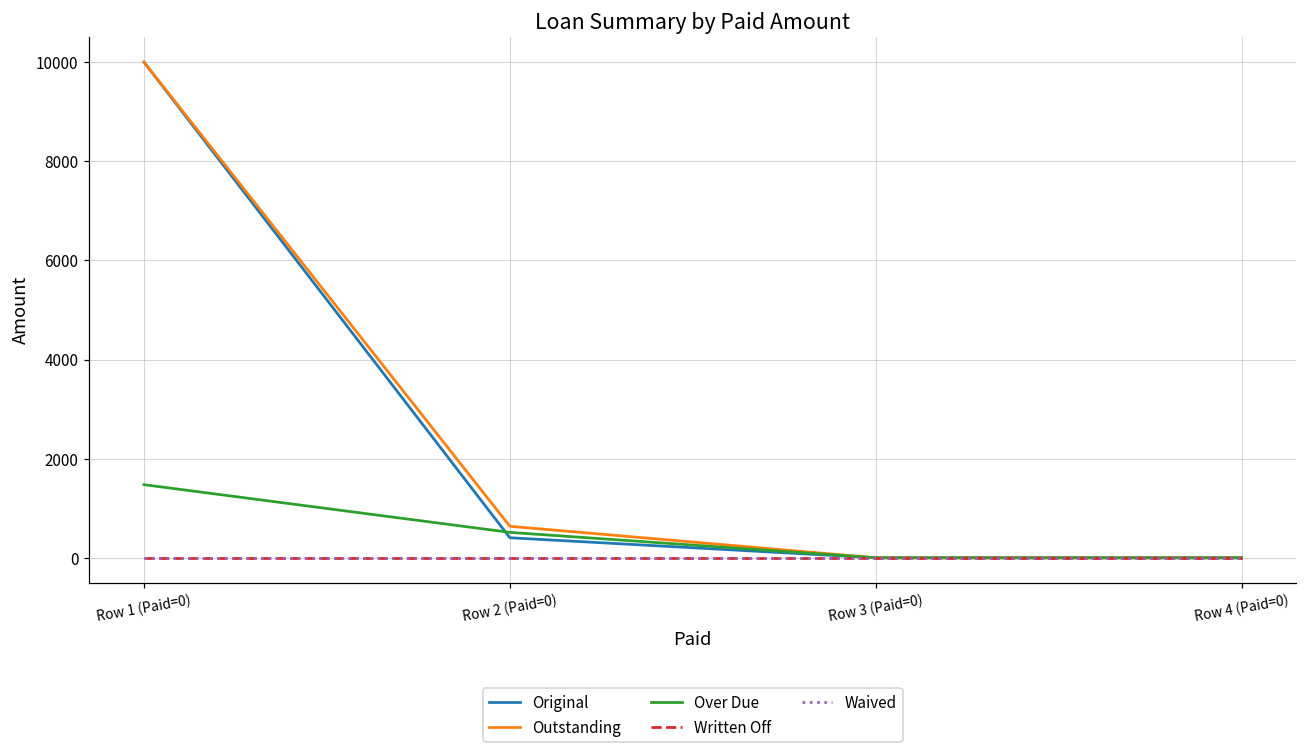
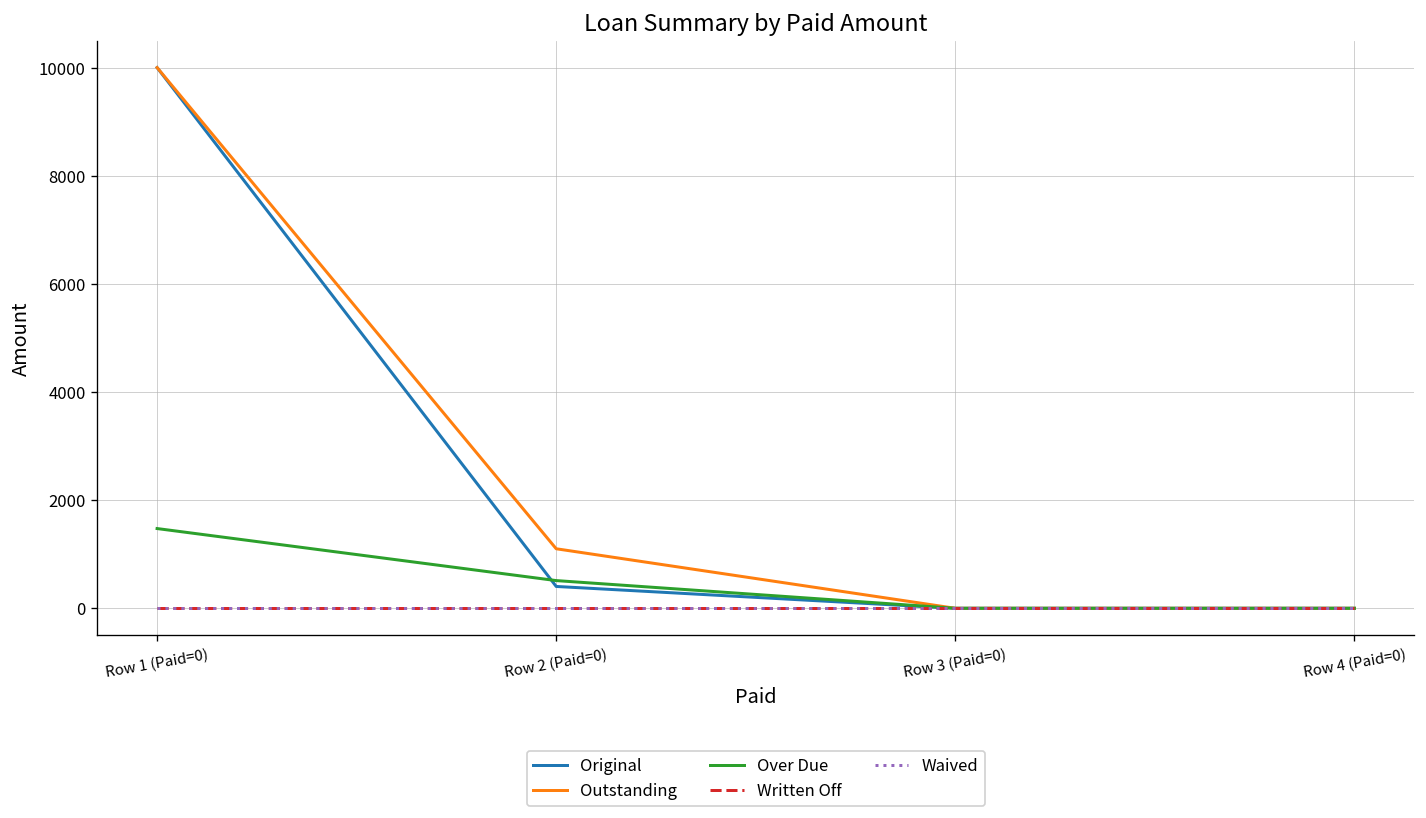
Outstanding, Row 2 (Paid=0): 600 -> 1100
